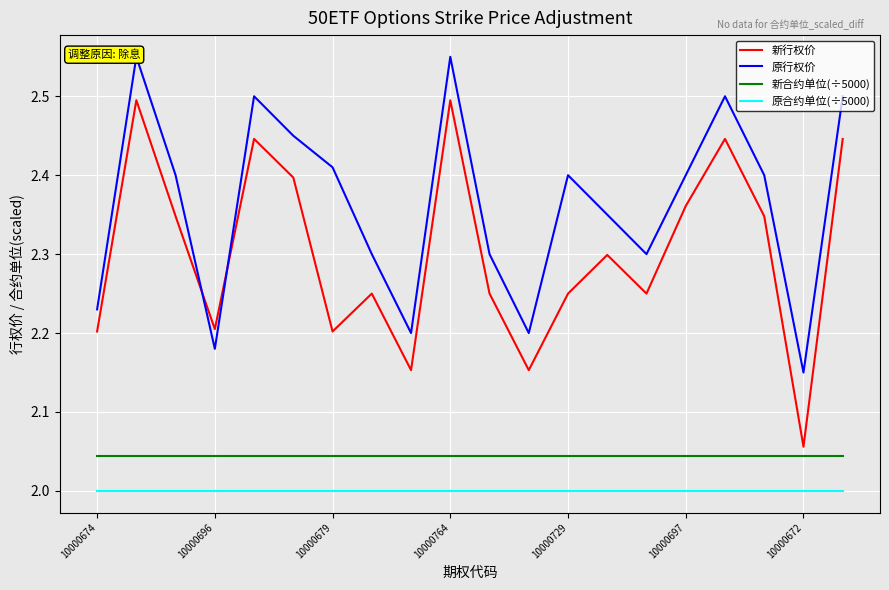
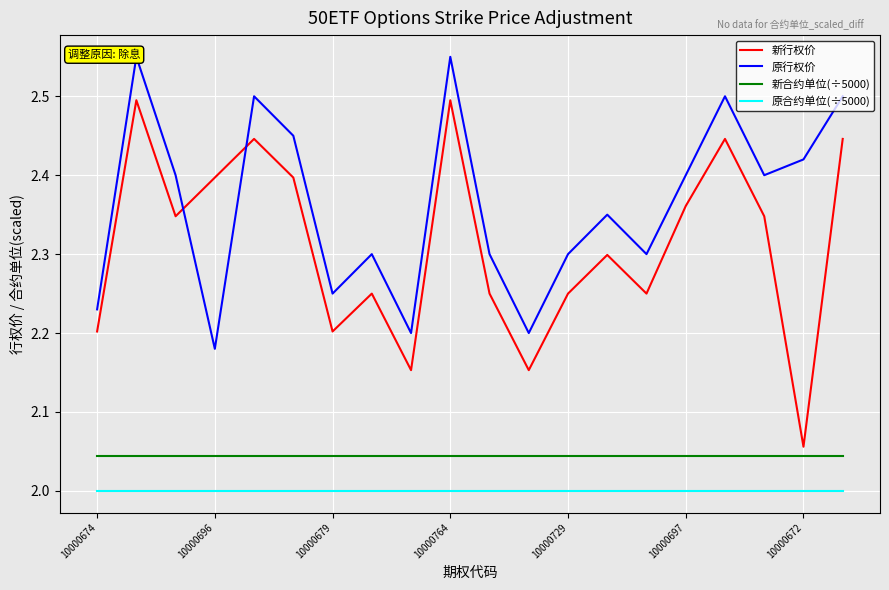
新行权价, 10000696: 2.21 -> 2.40
原行权价, 10000679: 2.41 -> 2.25
原行权价, 10000729: 2.4 -> 2.3
原行权价, 10000672: 2.15 -> 2.42
